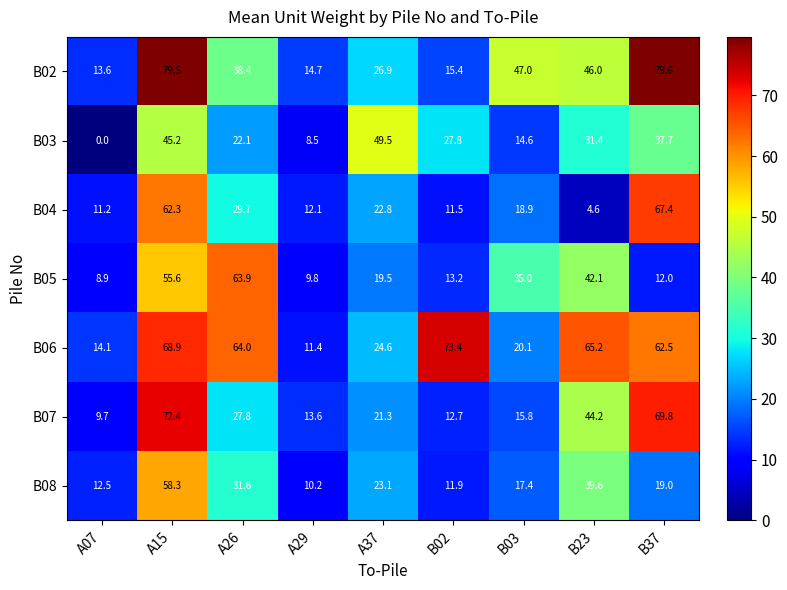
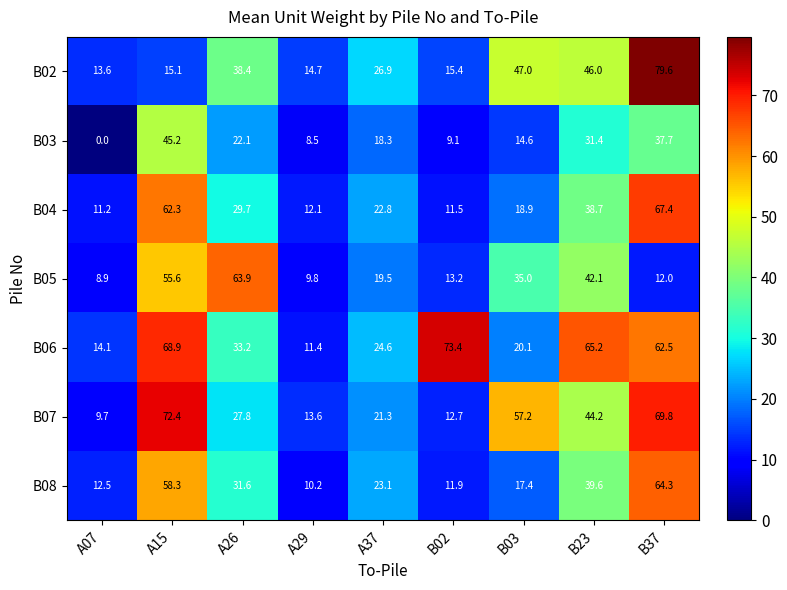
B02, A15: 79.5 -> 15.1
B03, A37: 49.5 -> 18.3
B03, B02: 27.8 -> 9.1
B04, B23: 4.6 -> 38.7
B06, A26: 64.0 -> 33.2
B07, B03: 15.8 -> 57.2
B08, B37: 19.0 -> 64.3
